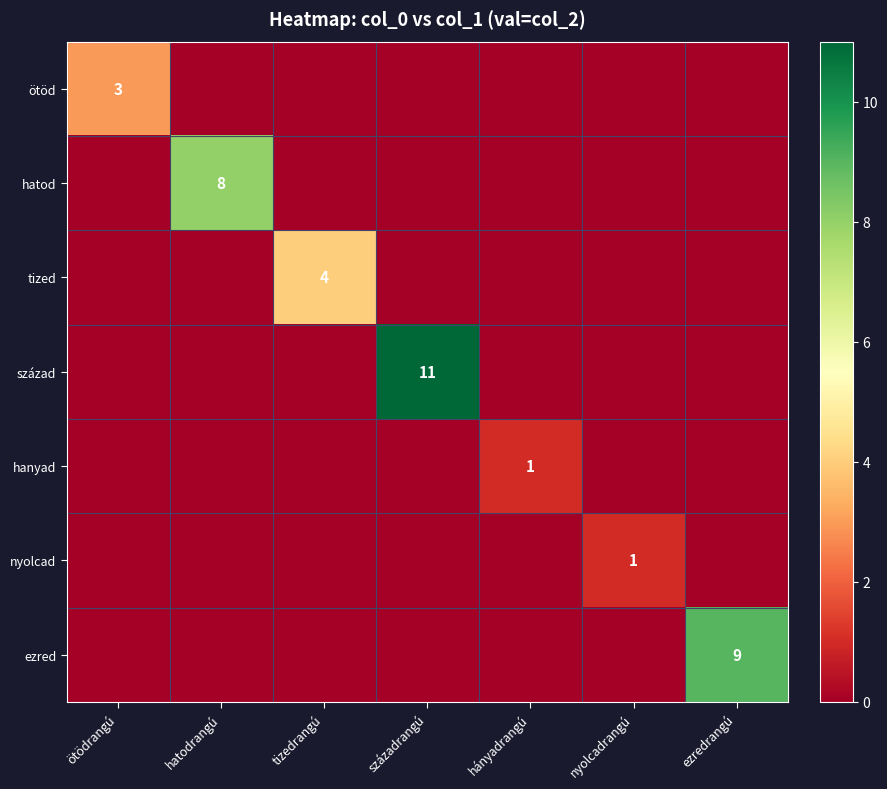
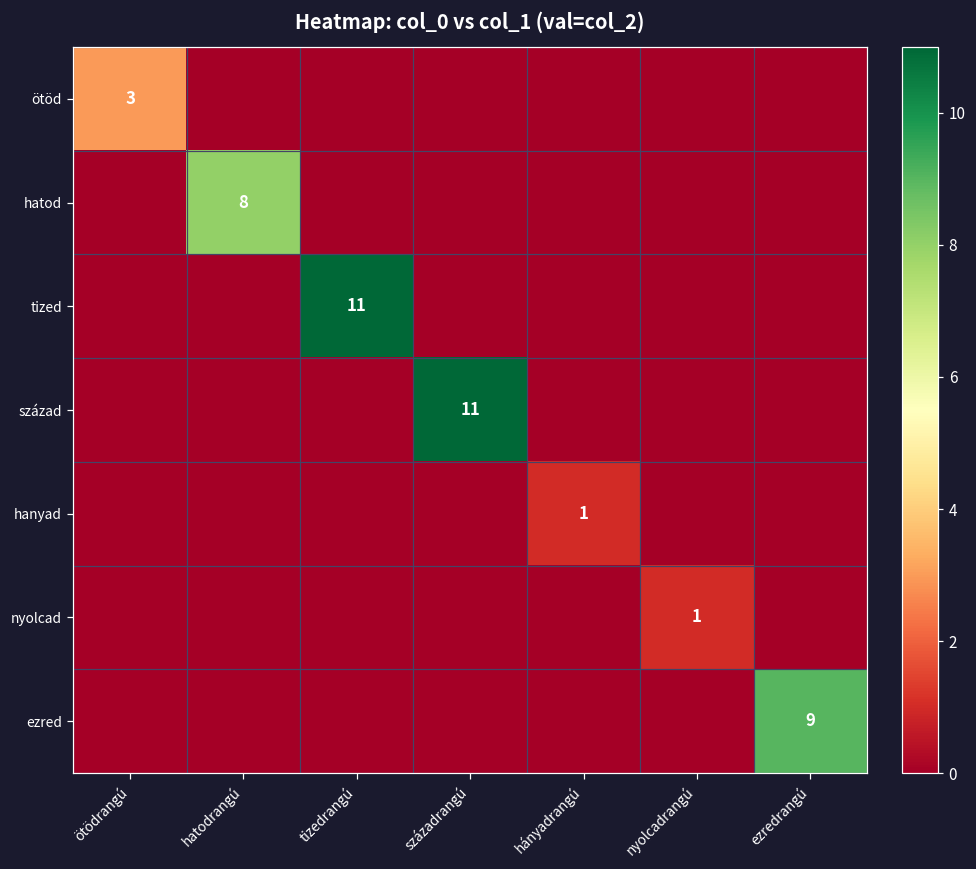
tized, tizedrangú: 4 -> 11
